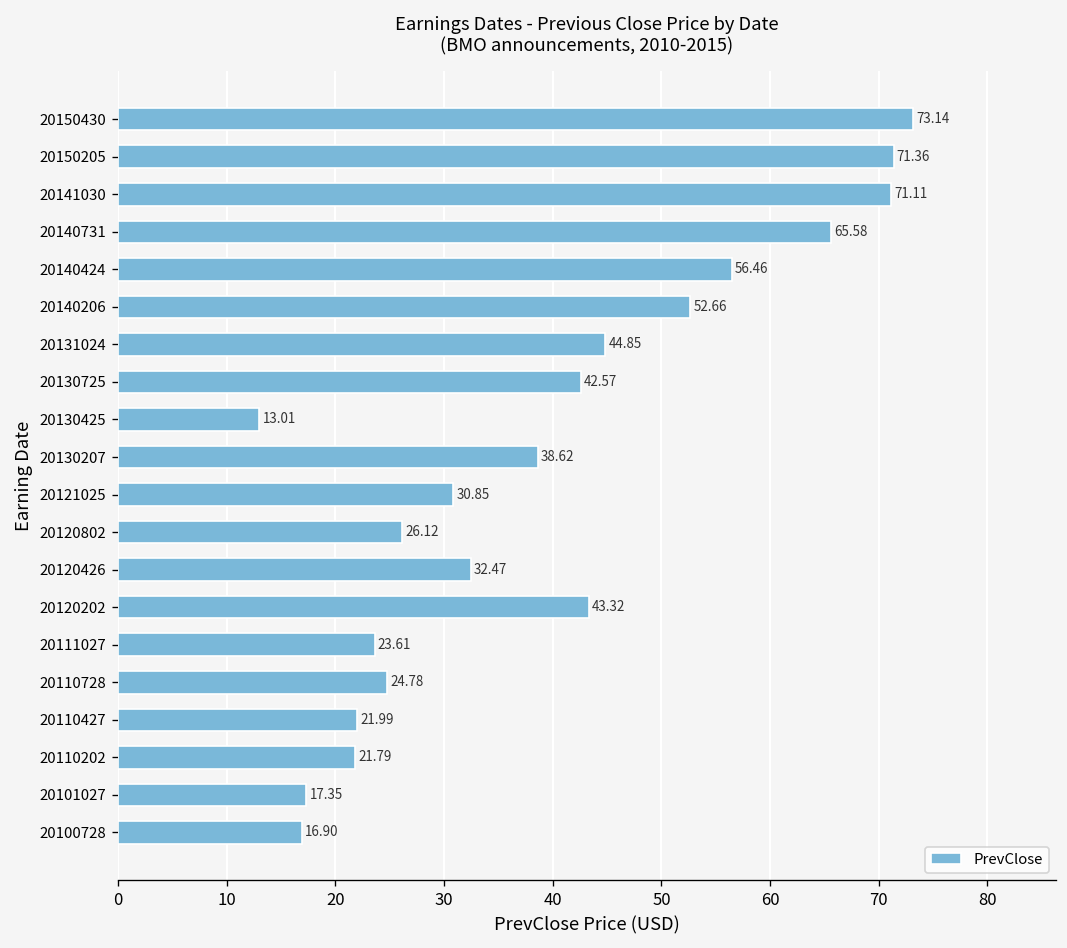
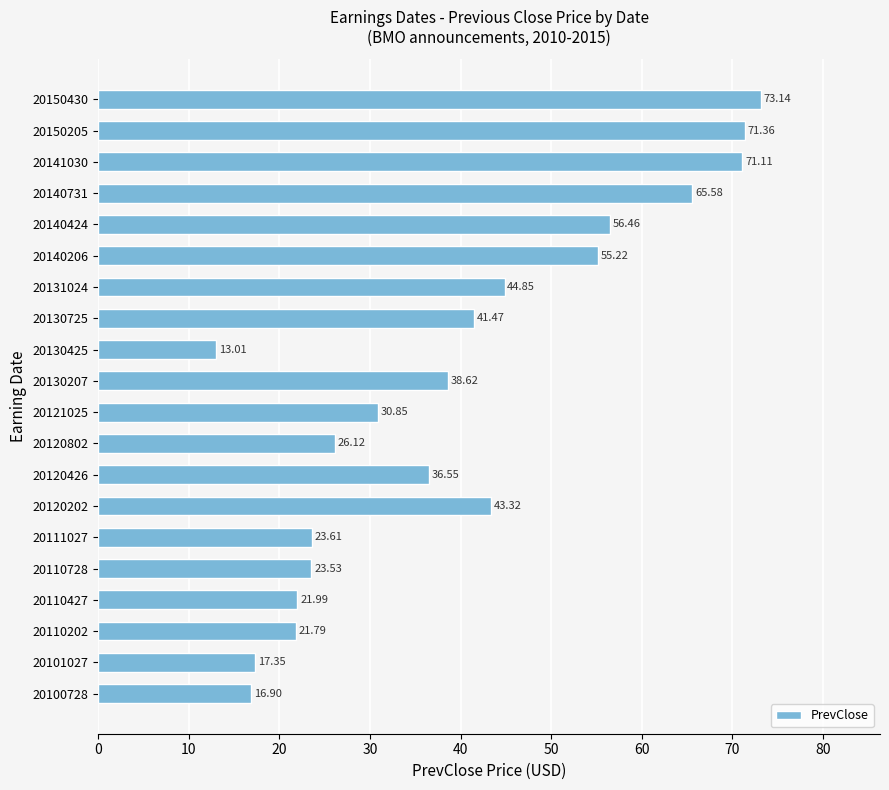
20140206: 52.66 -> 55.22
20130725: 42.57 -> 41.47
20120426: 32.47 -> 36.55
20110728: 24.78 -> 23.53
